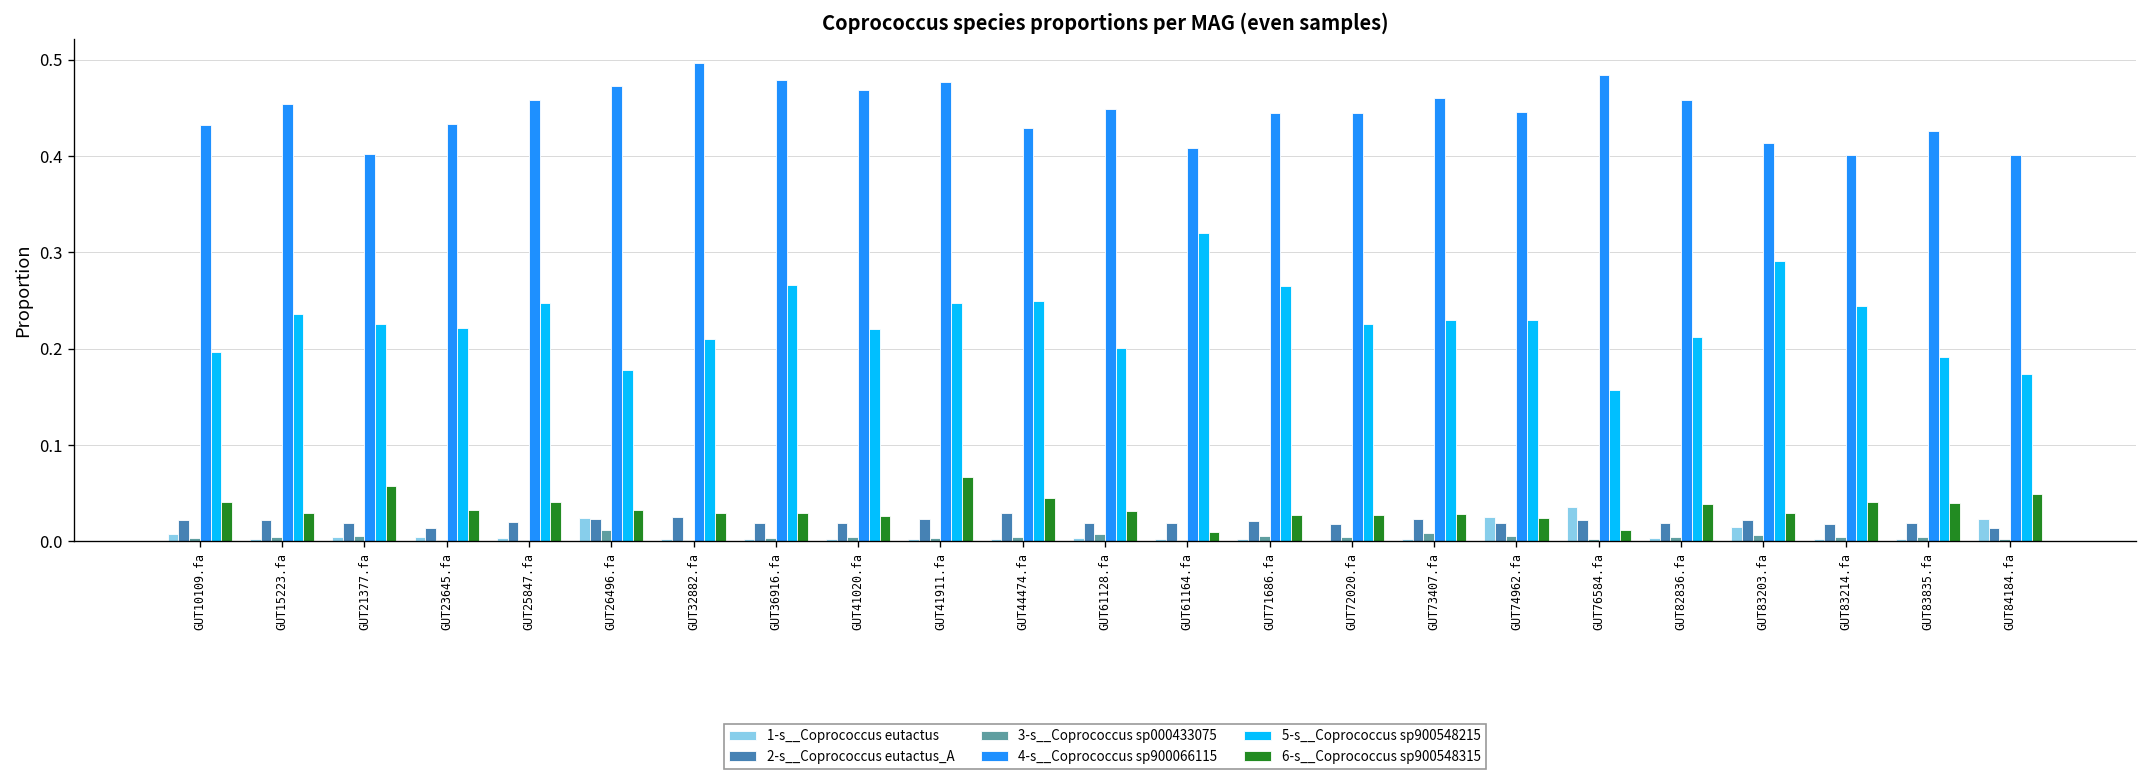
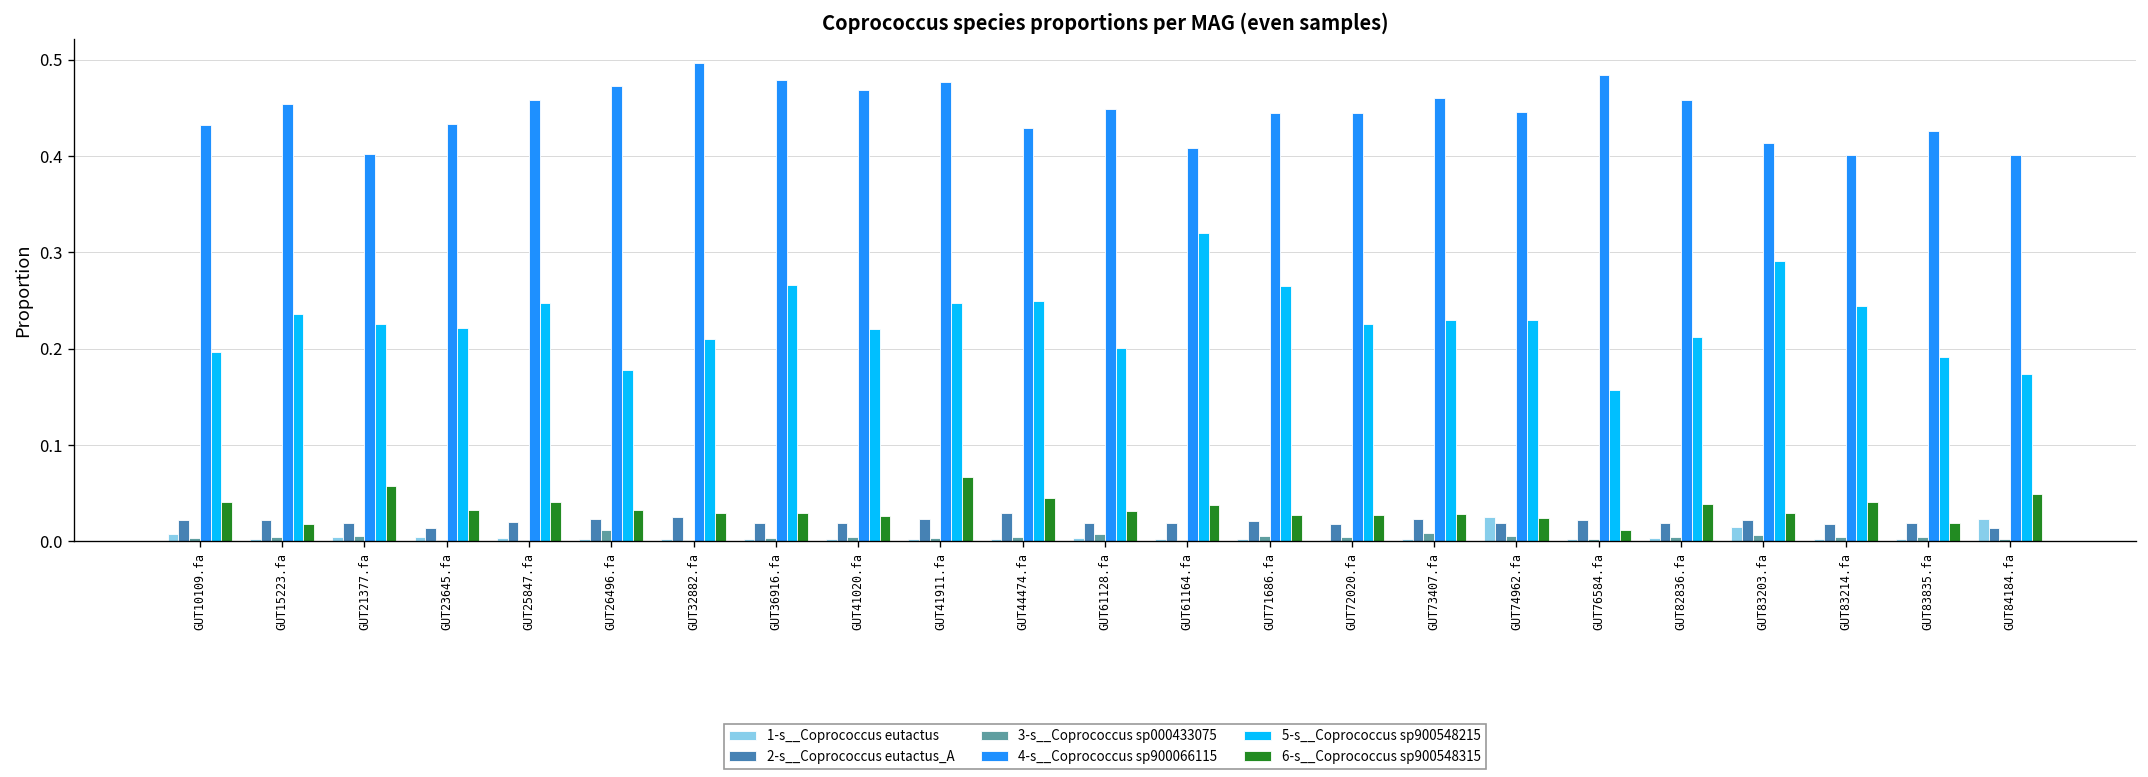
6-s__Coprococcus sp900548315, GUT15223.fa: 0.03 -> 0.02
1-s__Coprococcus eutactus, GUT26496.fa: 0.02 -> 0.00
6-s__Coprococcus sp900548315, GUT61164.fa: 0.01 -> 0.04
1-s__Coprococcus eutactus, GUT76584.fa: 0.04 -> 0.00
6-s__Coprococcus sp900548315, GUT83835.fa: 0.04 -> 0.02
